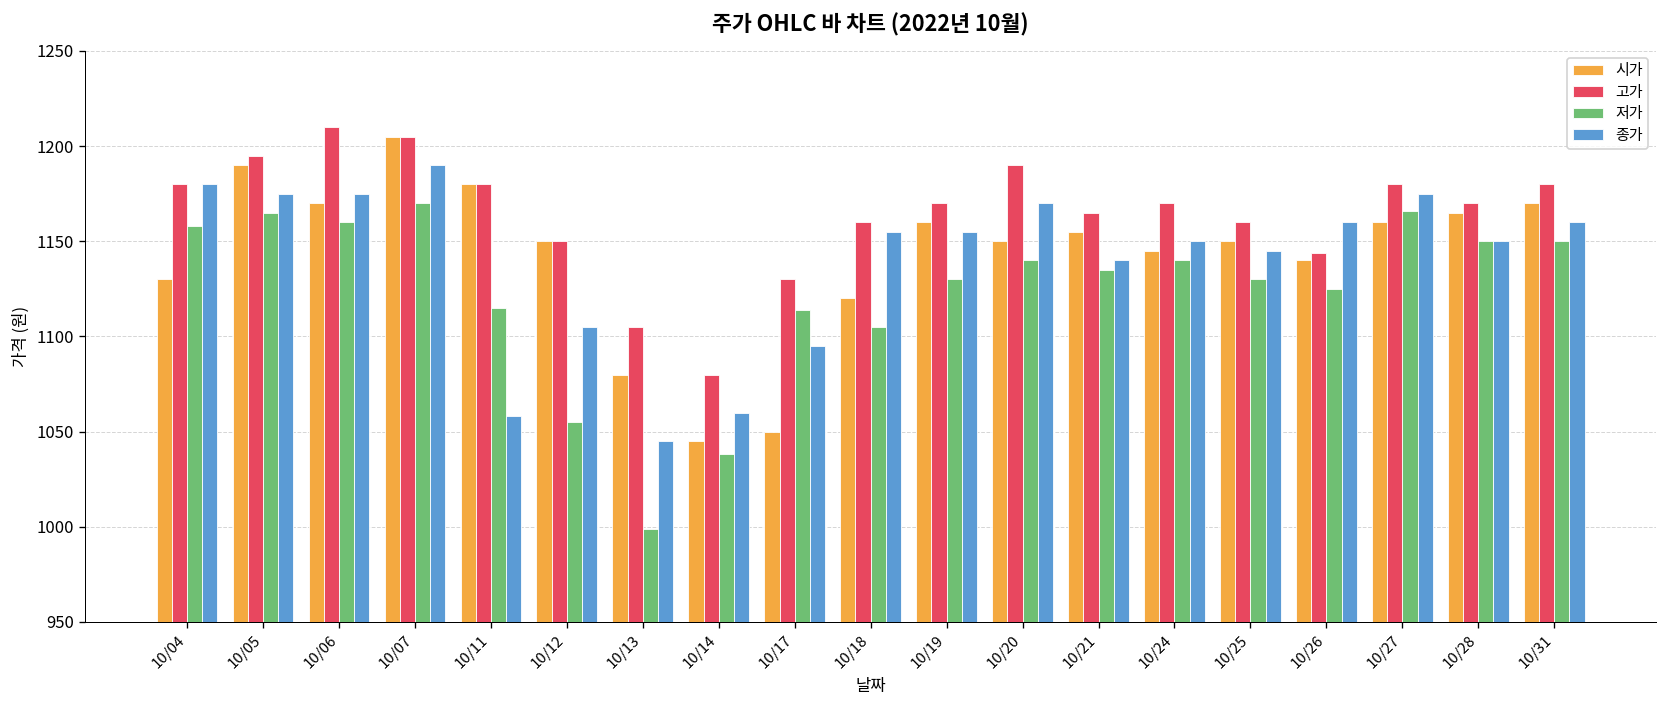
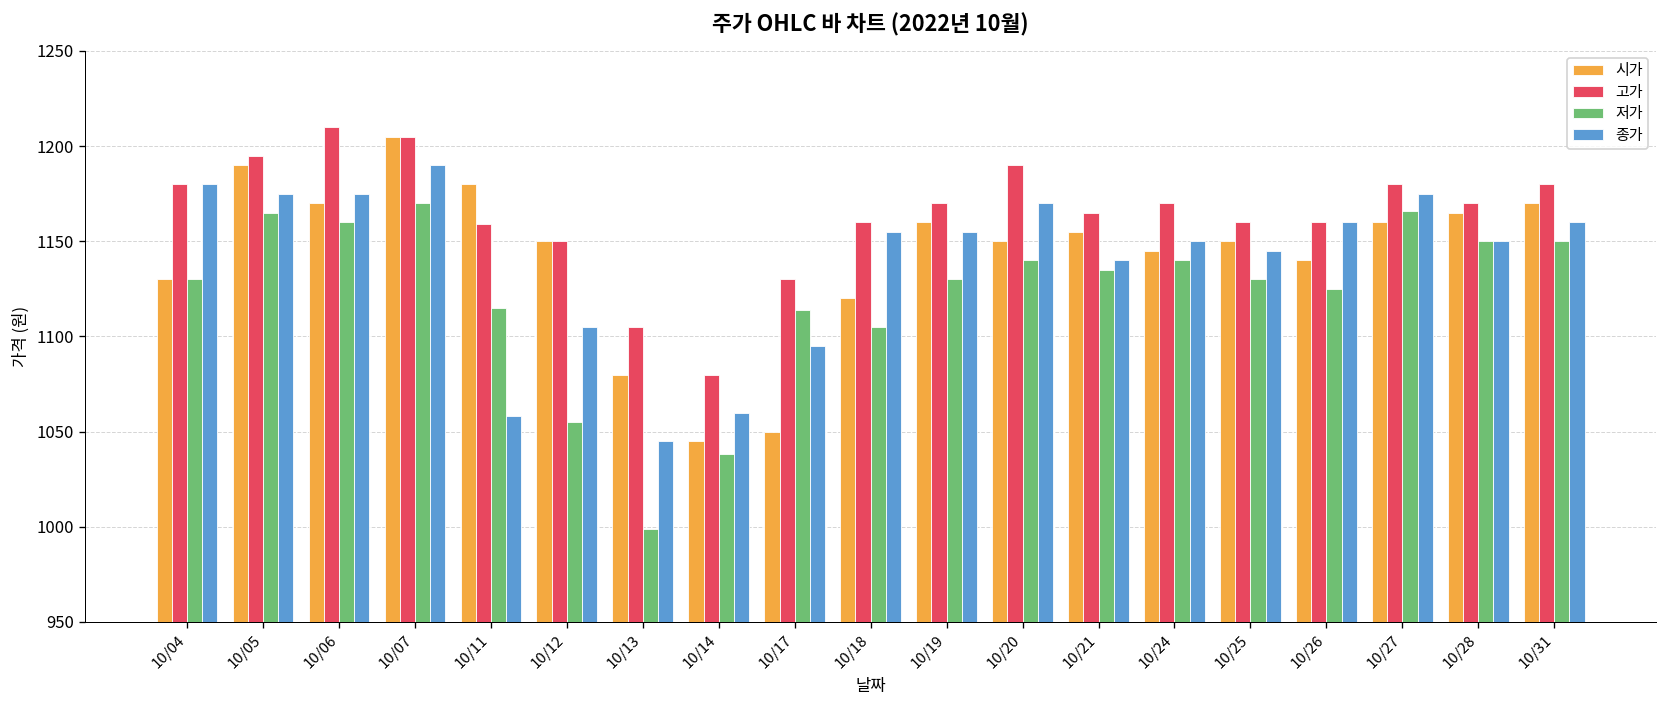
저가, 10/04: 1158 -> 1130
고가, 10/11: 1180 -> 1159
고가, 10/26: 1144 -> 1160
